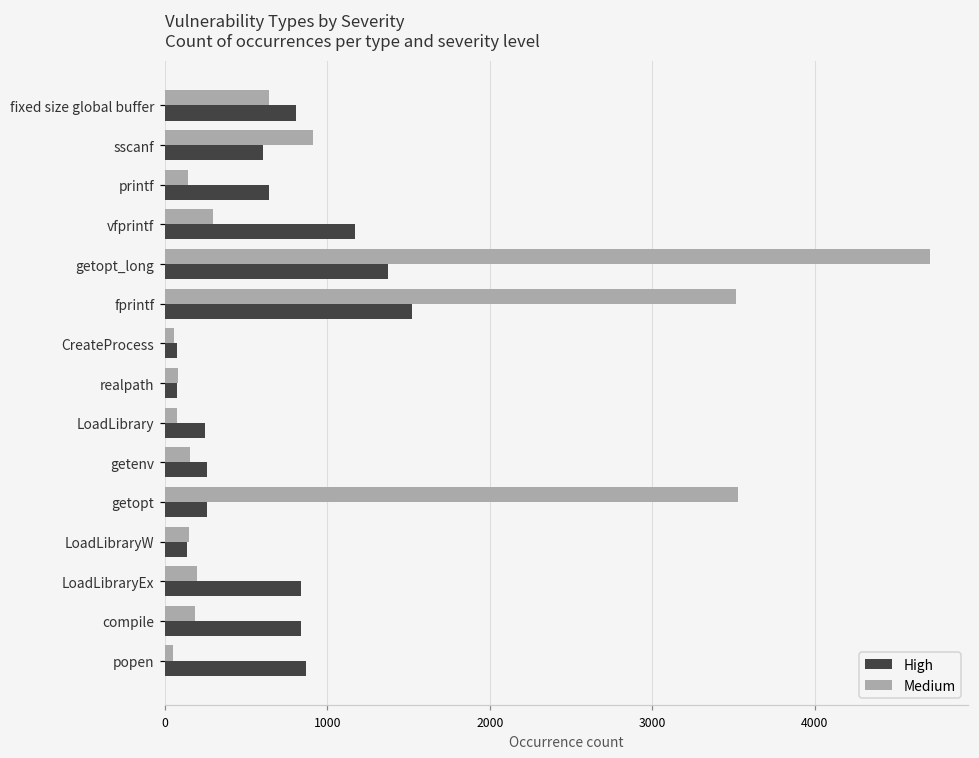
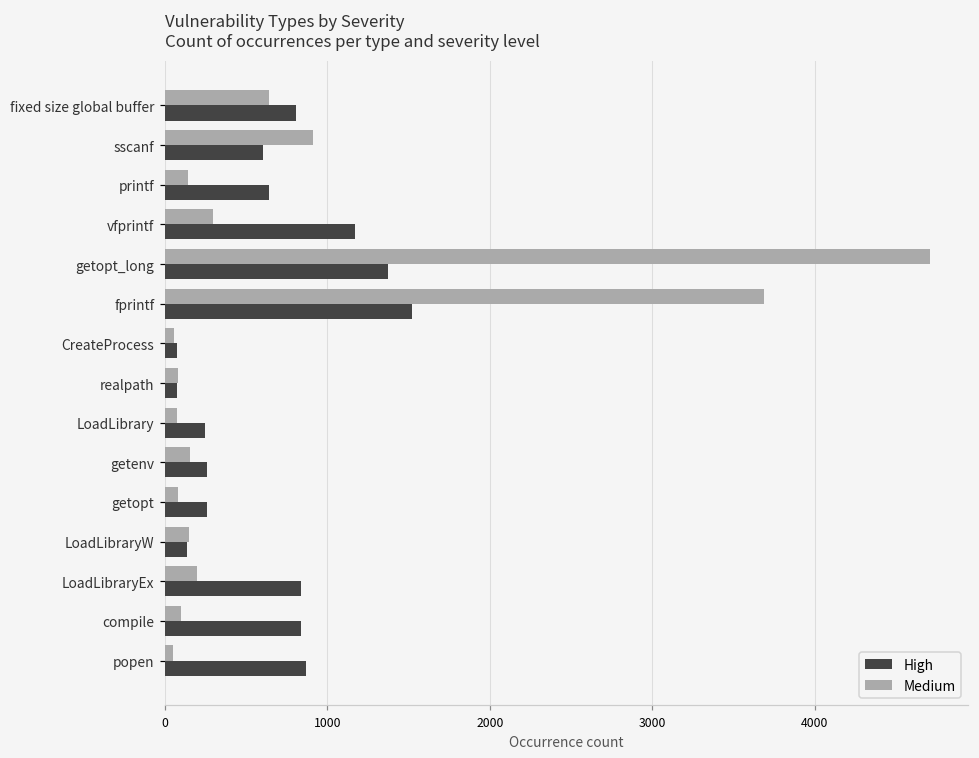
Medium, fprintf: 3520 -> 3690
Medium, getopt: 3530 -> 80
Medium, compile: 180 -> 100
